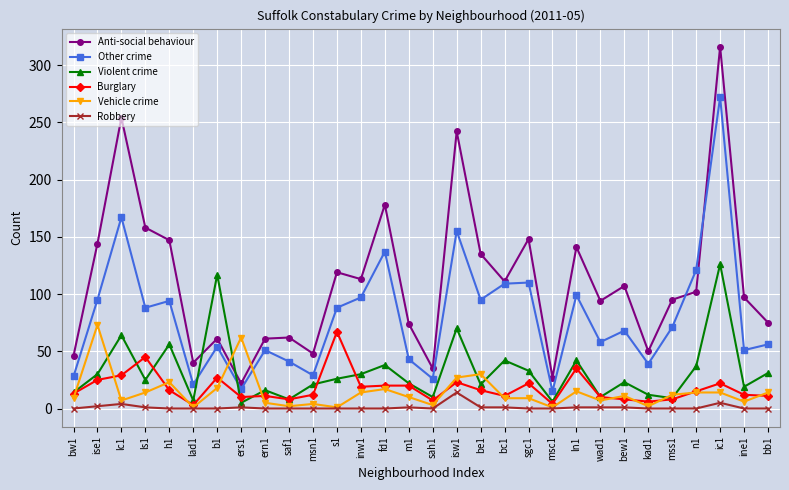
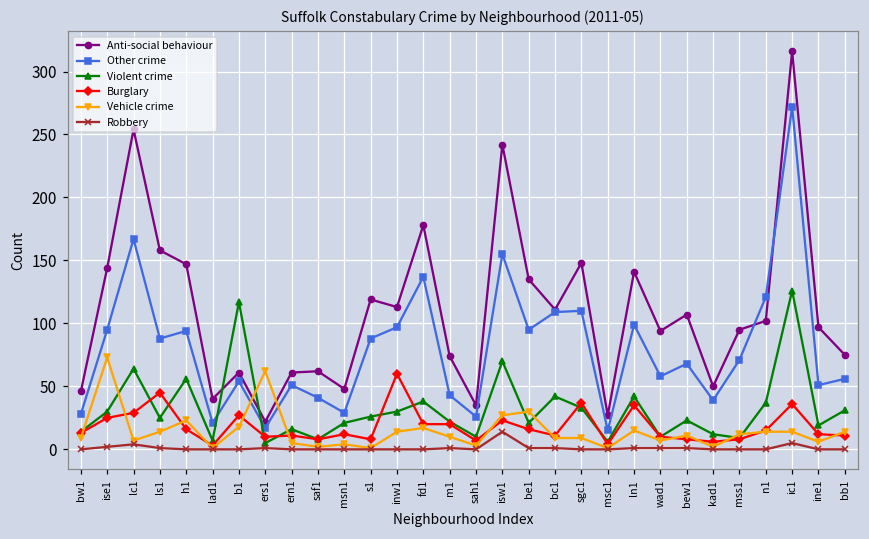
Burglary, s1: 67 -> 8
Burglary, inw1: 19 -> 60
Burglary, sgc1: 22 -> 37
Burglary, ic1: 22 -> 36
